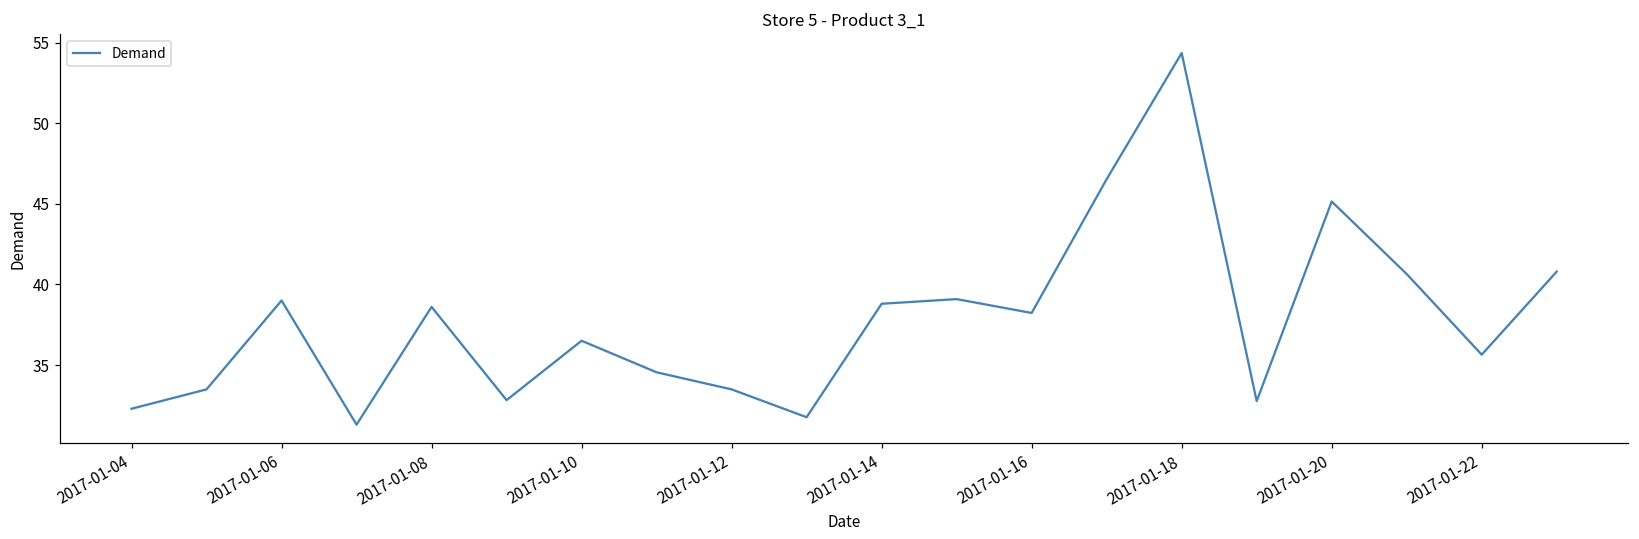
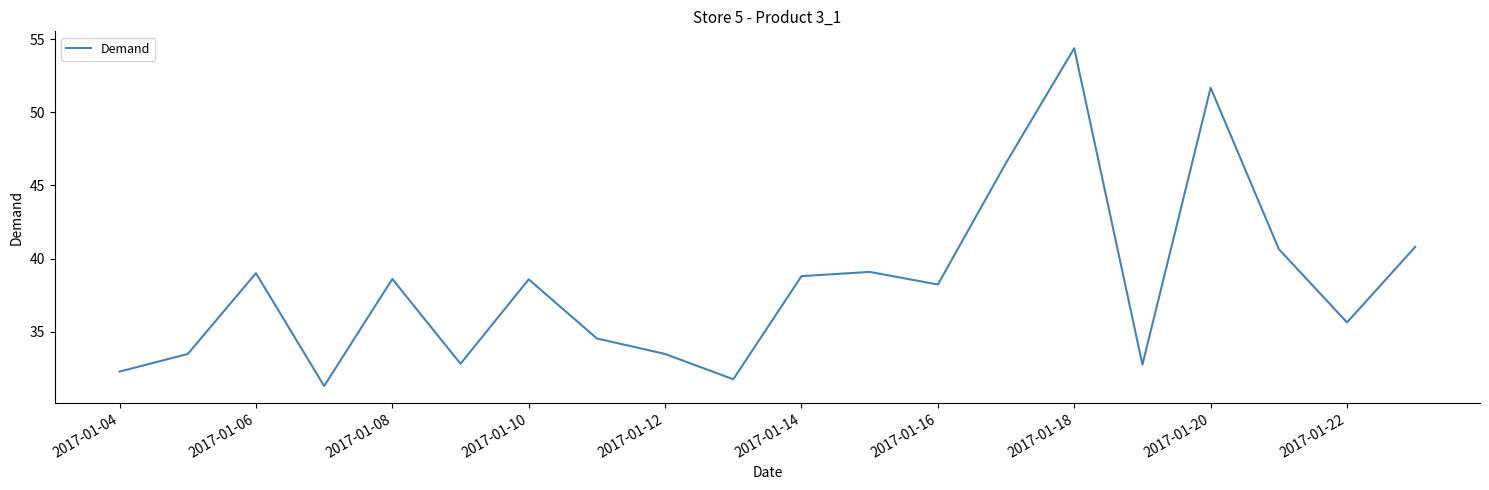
2017-01-10: 36.5 -> 38.6
2017-01-20: 45.2 -> 51.7
